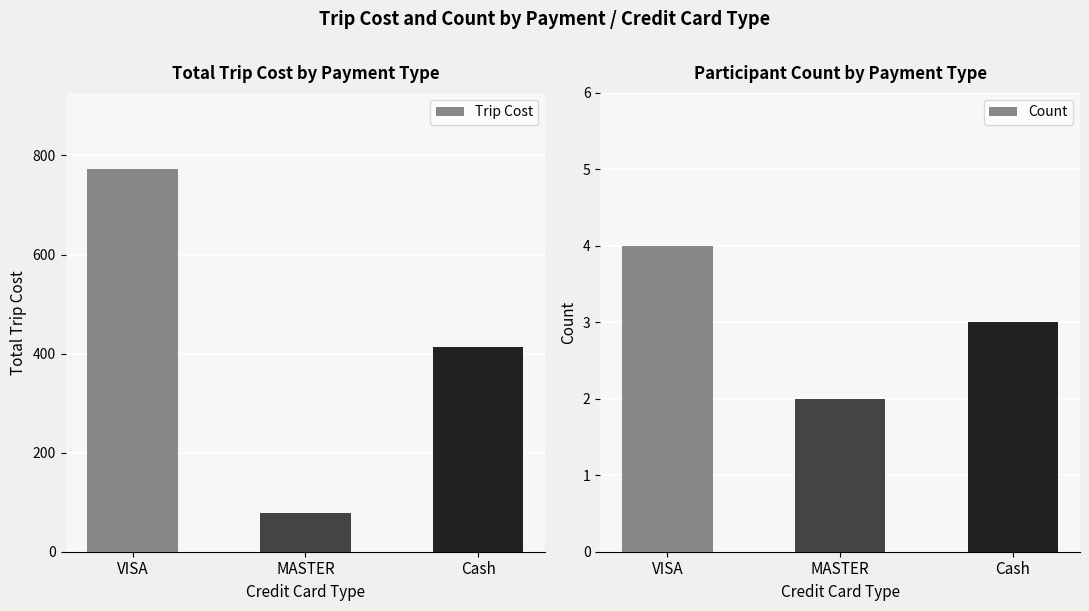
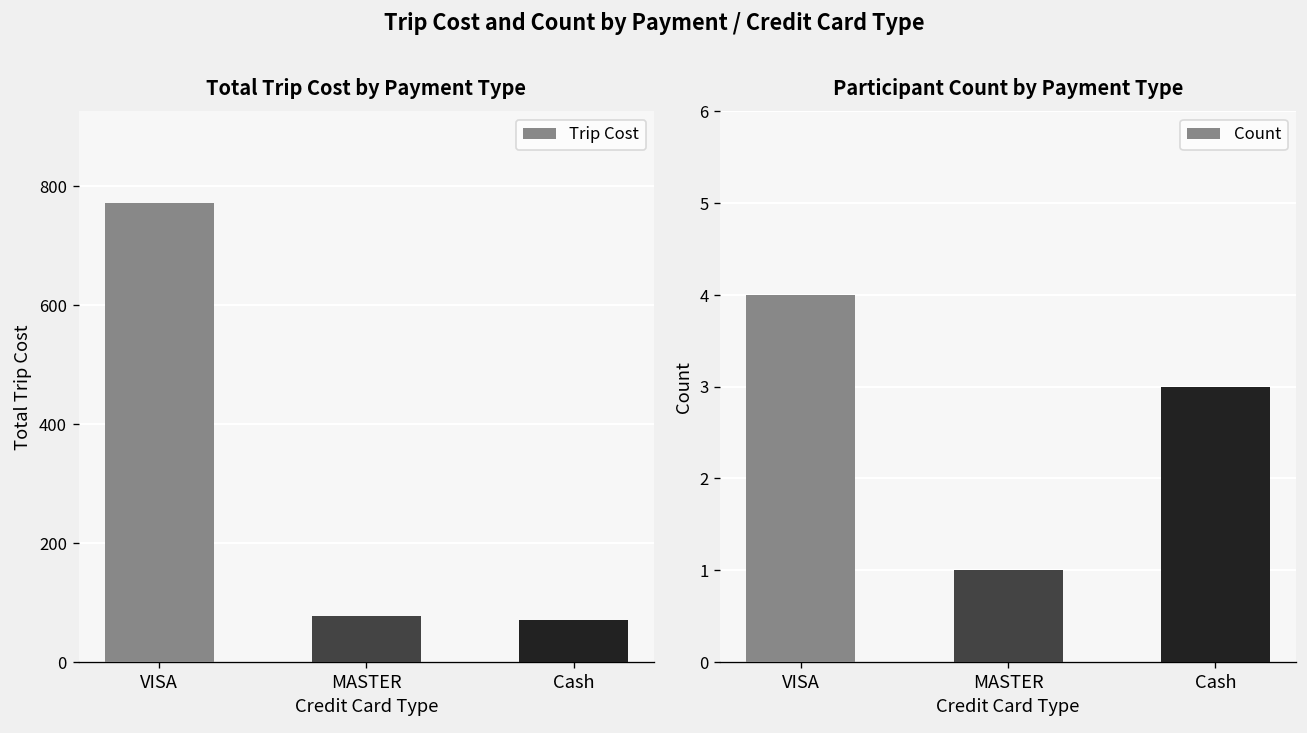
Total Trip Cost by Payment Type, Cash: 410 -> 70
Participant Count by Payment Type, MASTER: 2 -> 1
